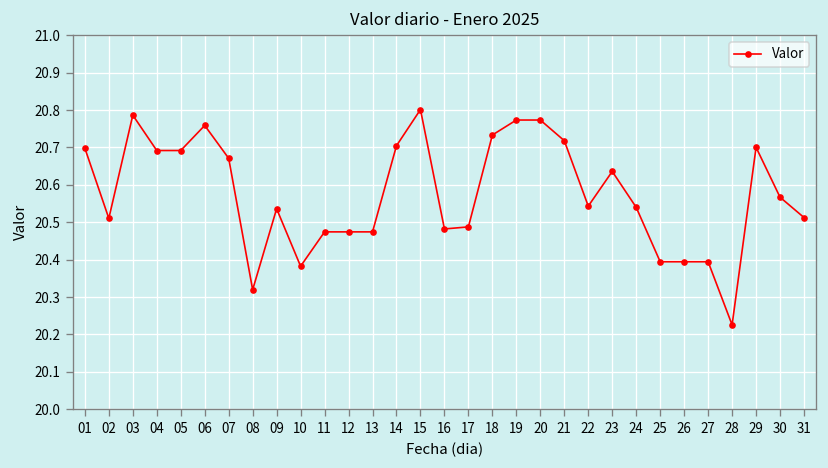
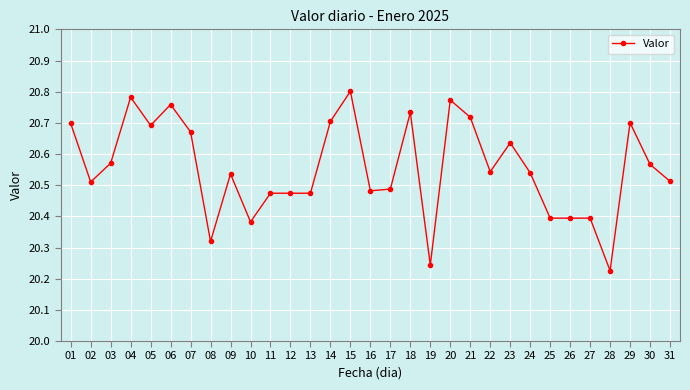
03: 20.79 -> 20.57
04: 20.69 -> 20.78
19: 20.77 -> 20.24
